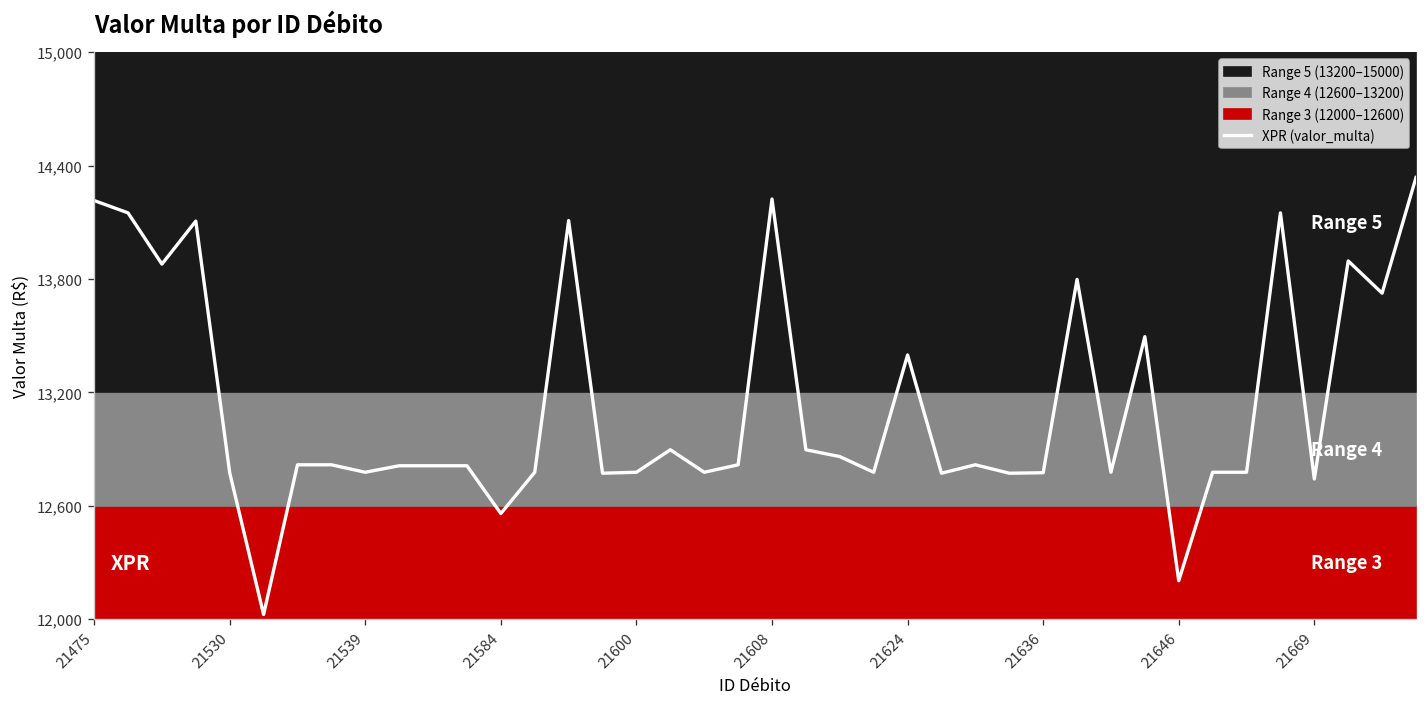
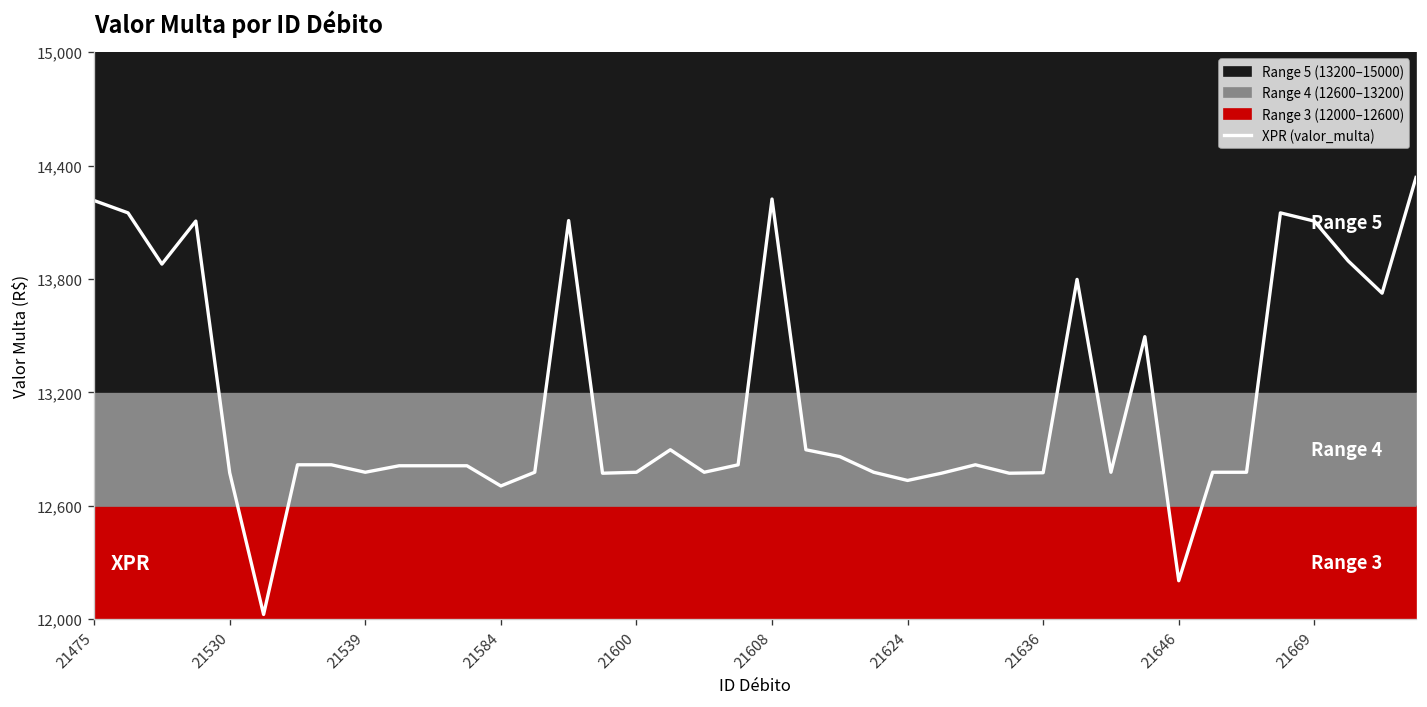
XPR (valor_multa), 21584: 12,560 -> 12,700
XPR (valor_multa), 21624: 13,400 -> 12,730
XPR (valor_multa), 21669: 12,740 -> 14,110
